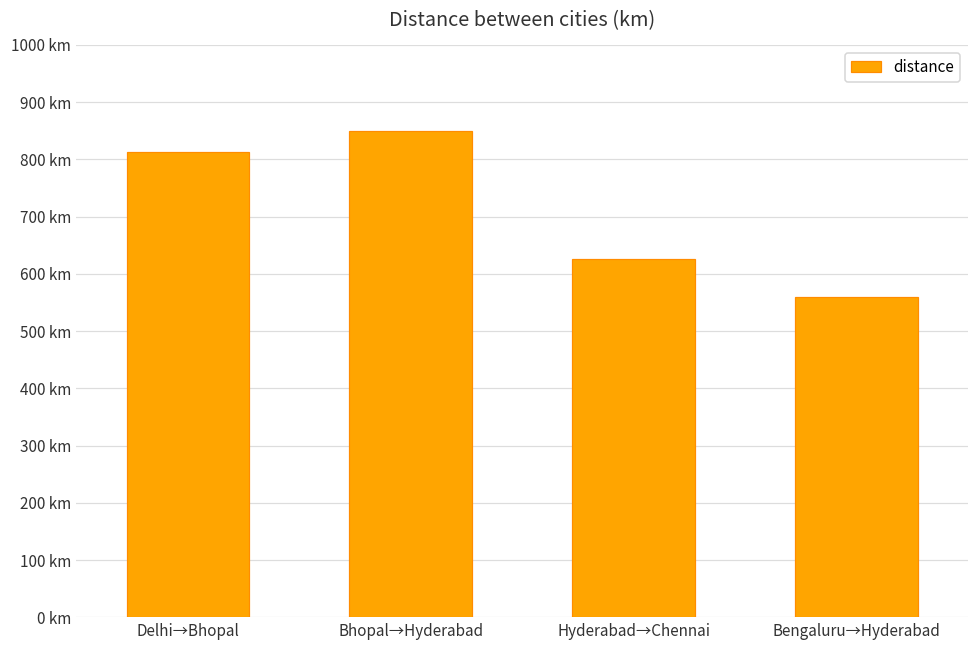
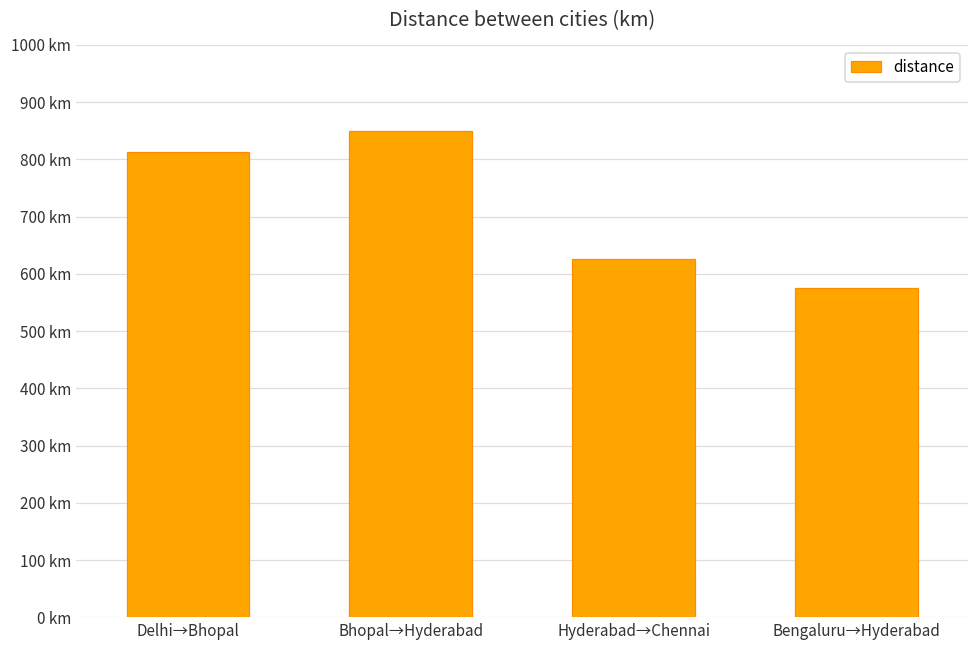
Bengaluru→Hyderabad: 560 km -> 580 km
